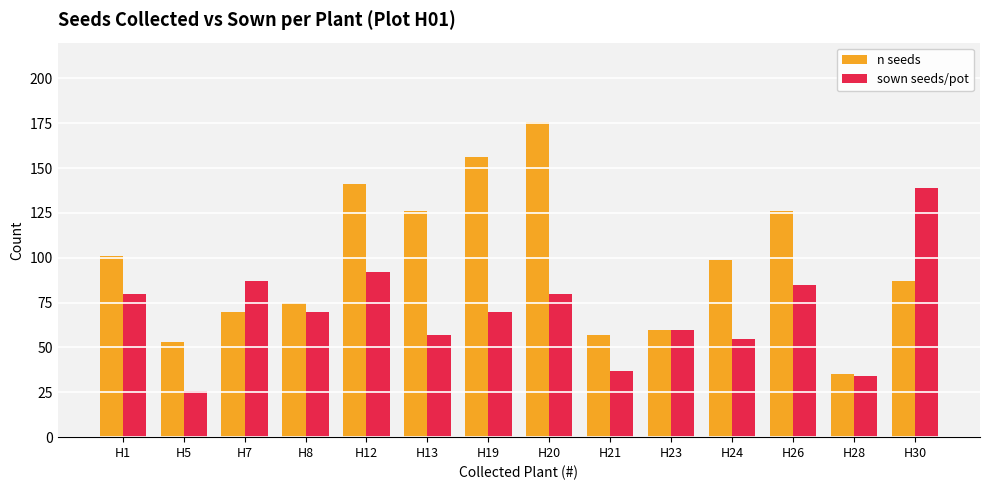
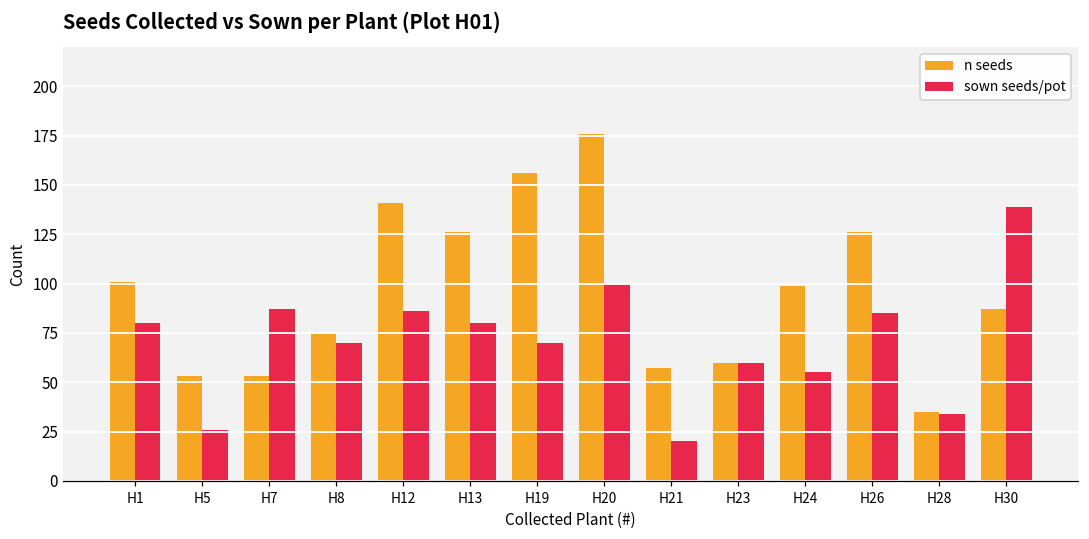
n seeds, H7: 70 -> 53
sown seeds/pot, H12: 92 -> 86
sown seeds/pot, H13: 57 -> 80
sown seeds/pot, H20: 80 -> 100
sown seeds/pot, H21: 37 -> 20
